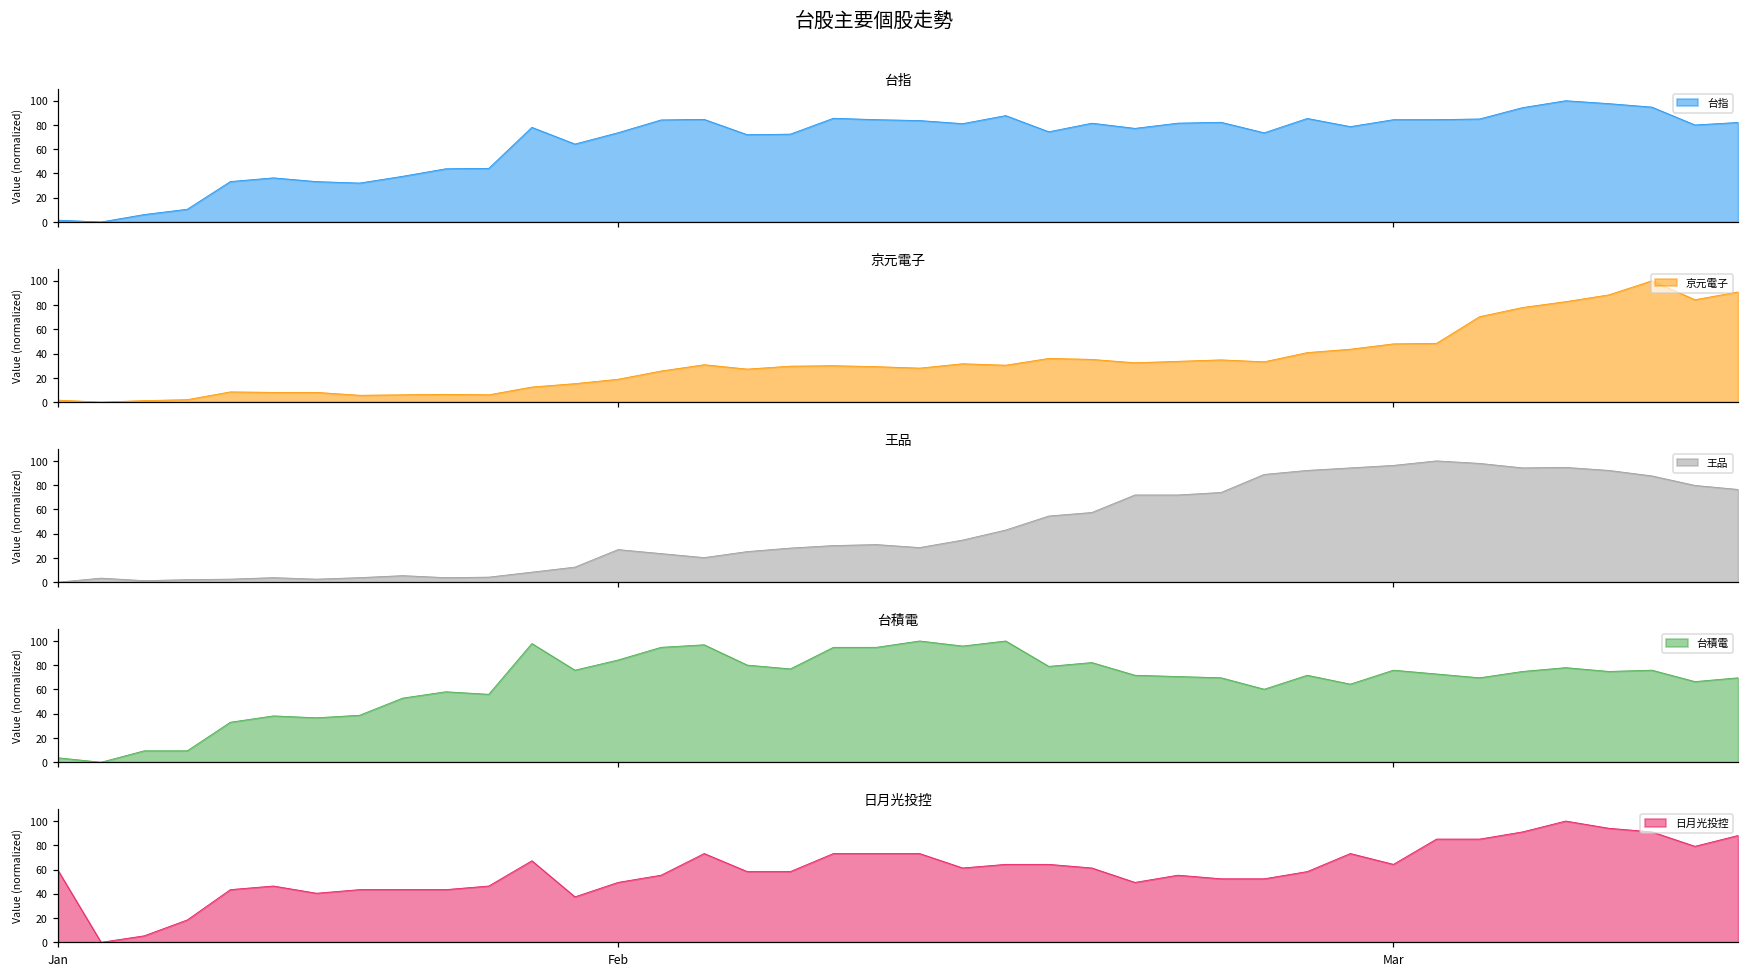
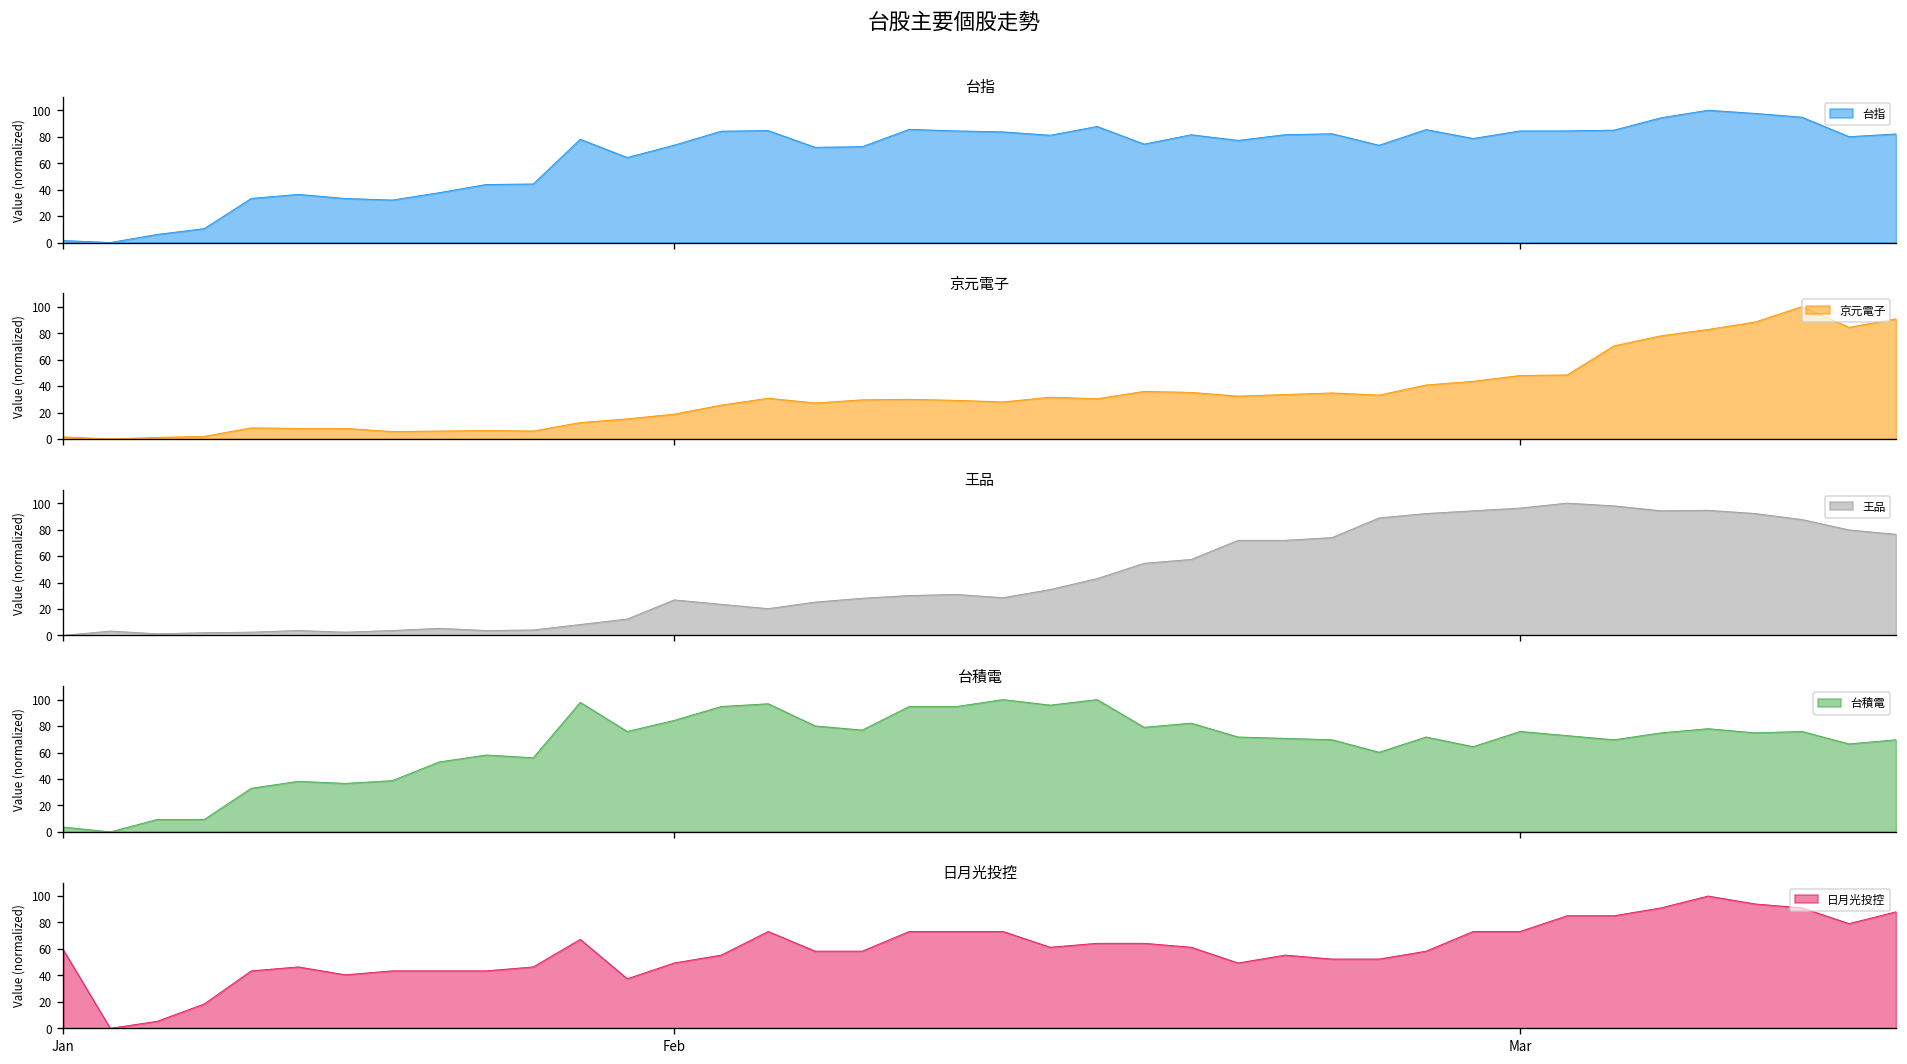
日月光投控, Mar: 64 -> 73
